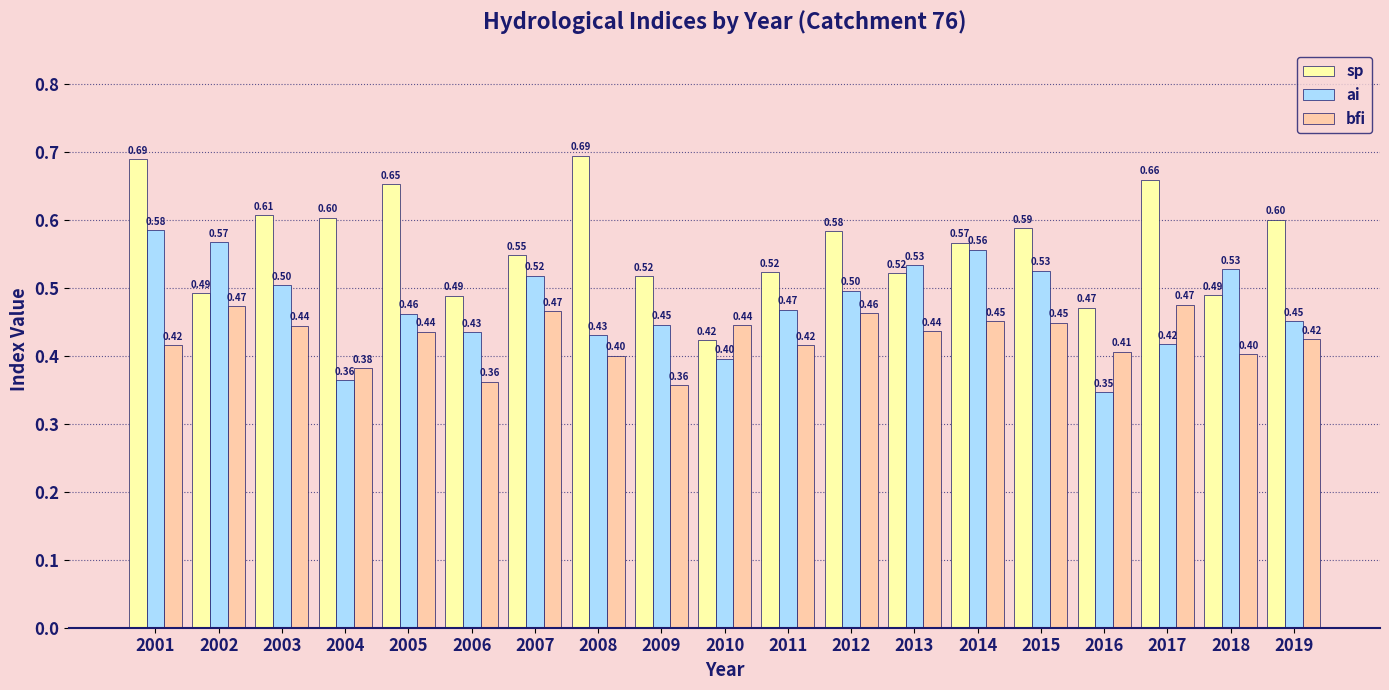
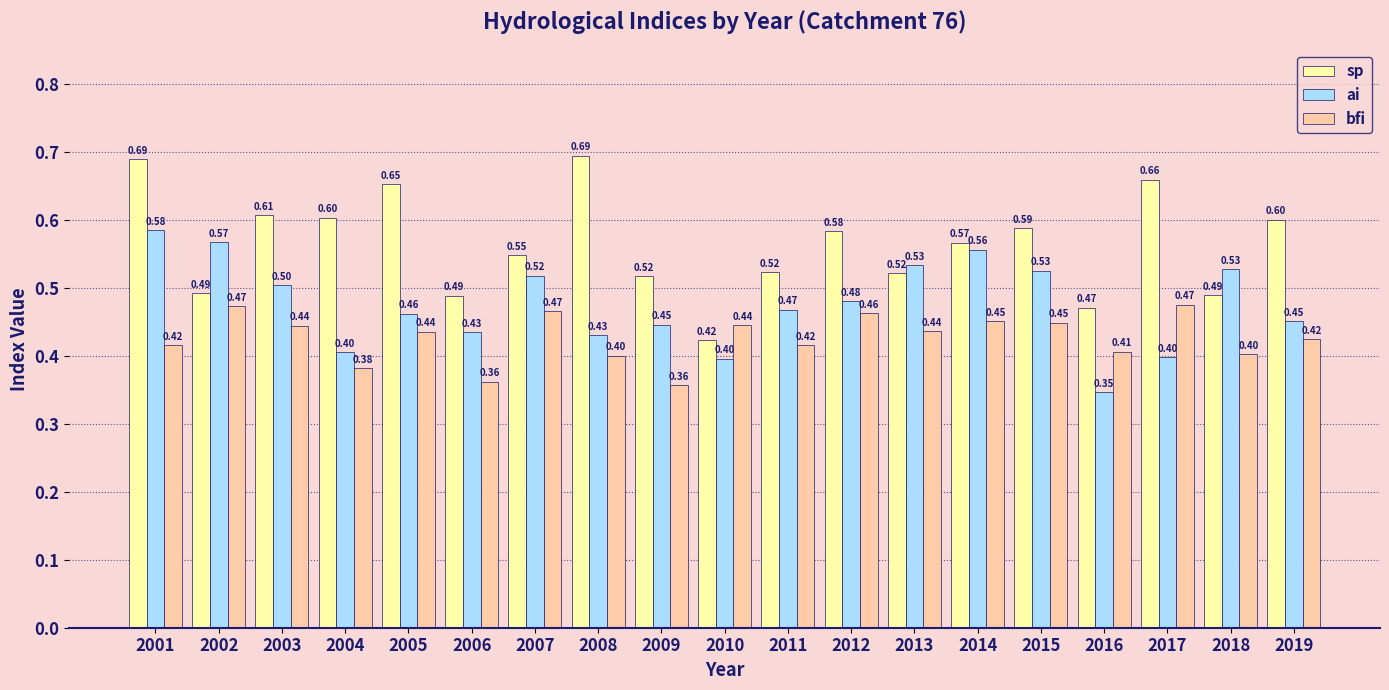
ai, 2004: 0.36 -> 0.40
ai, 2012: 0.50 -> 0.48
ai, 2017: 0.42 -> 0.40
